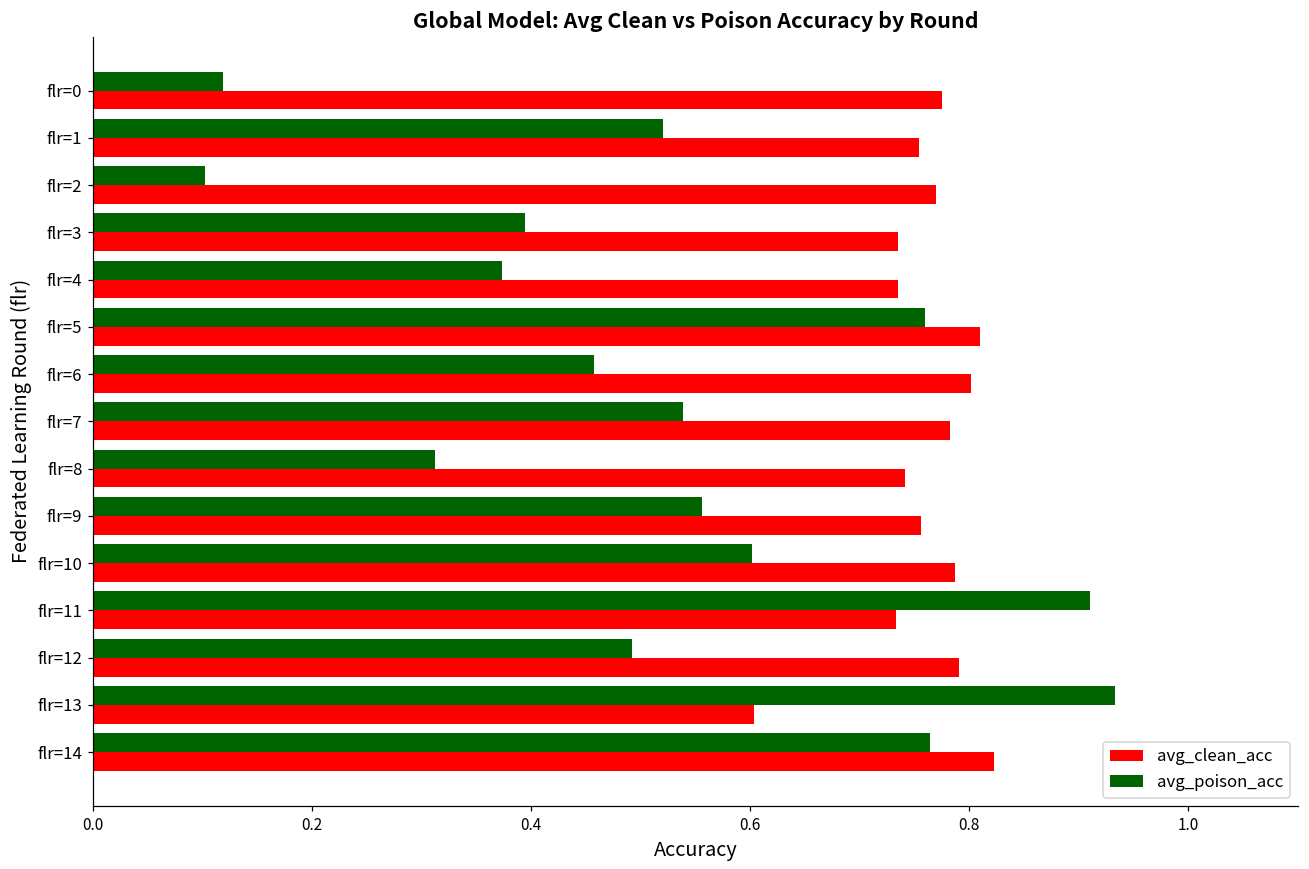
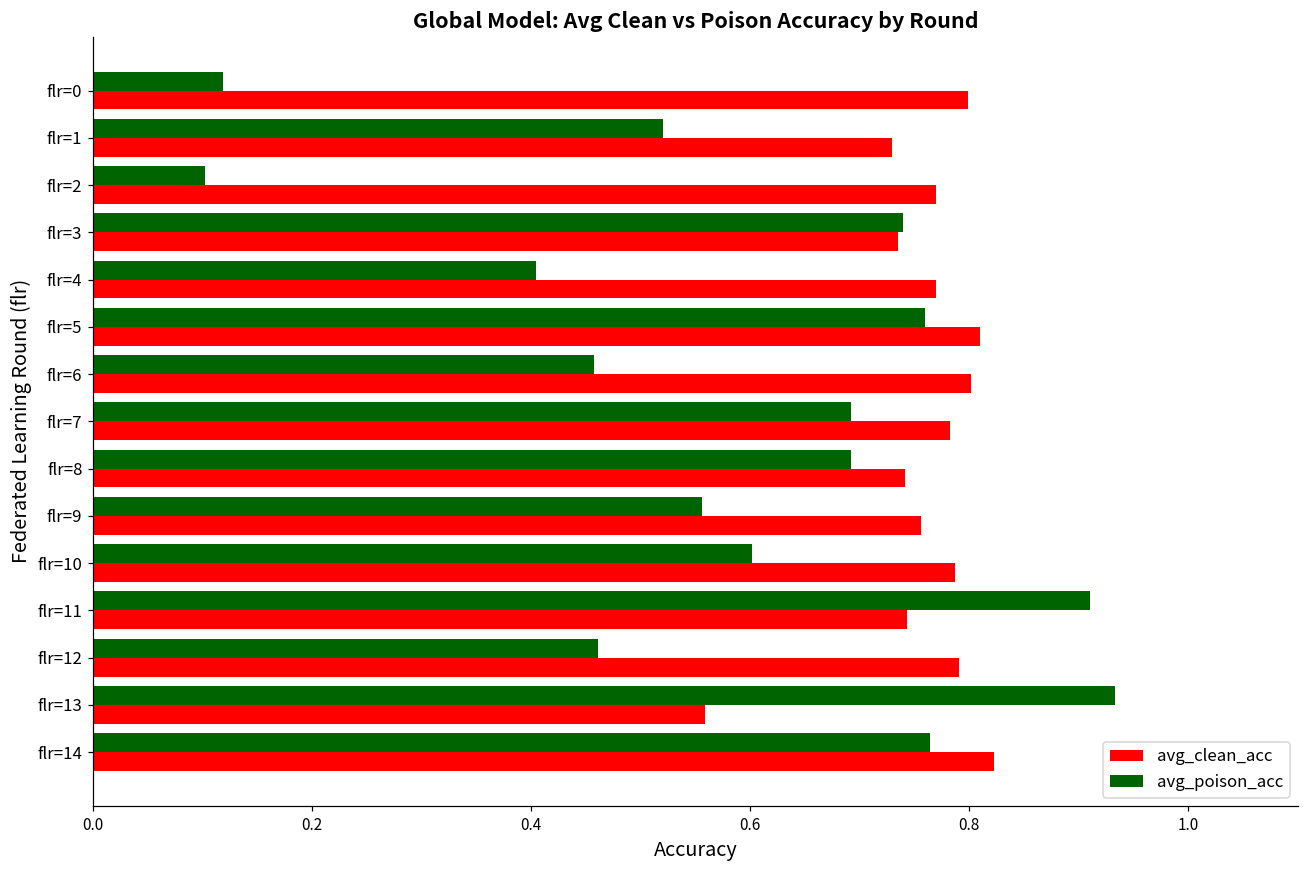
avg_clean_acc, flr=0: 0.78 -> 0.80
avg_clean_acc, flr=1: 0.75 -> 0.73
avg_poison_acc, flr=3: 0.39 -> 0.74
avg_poison_acc, flr=4: 0.37 -> 0.40
avg_clean_acc, flr=4: 0.73 -> 0.77
avg_poison_acc, flr=7: 0.54 -> 0.69
avg_poison_acc, flr=8: 0.31 -> 0.69
avg_clean_acc, flr=11: 0.73 -> 0.74
avg_poison_acc, flr=12: 0.49 -> 0.46
avg_clean_acc, flr=13: 0.60 -> 0.56
